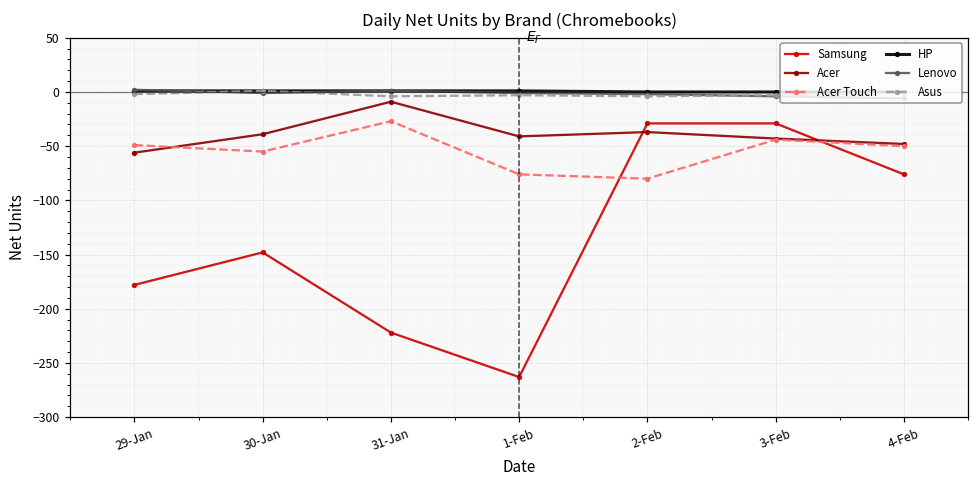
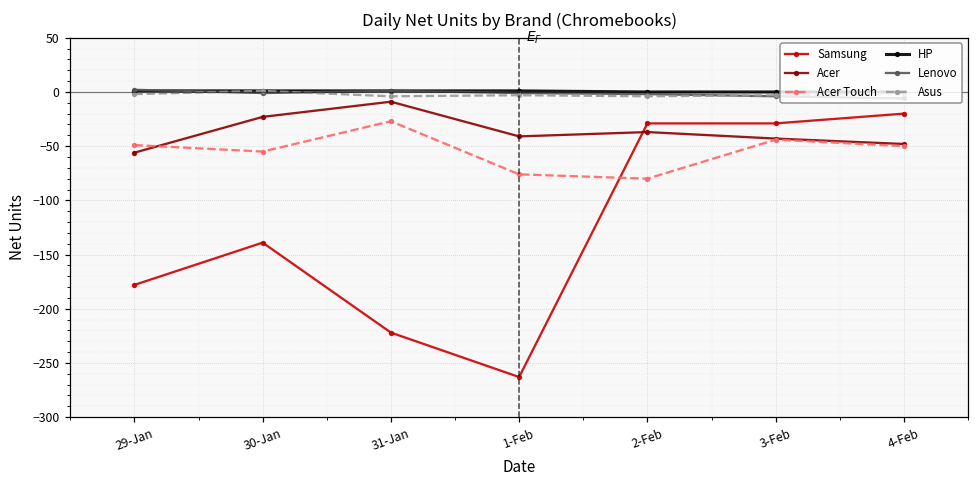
Samsung, 30-Jan: -150 -> -140
Acer, 30-Jan: -40 -> -20
Samsung, 4-Feb: -80 -> -20
